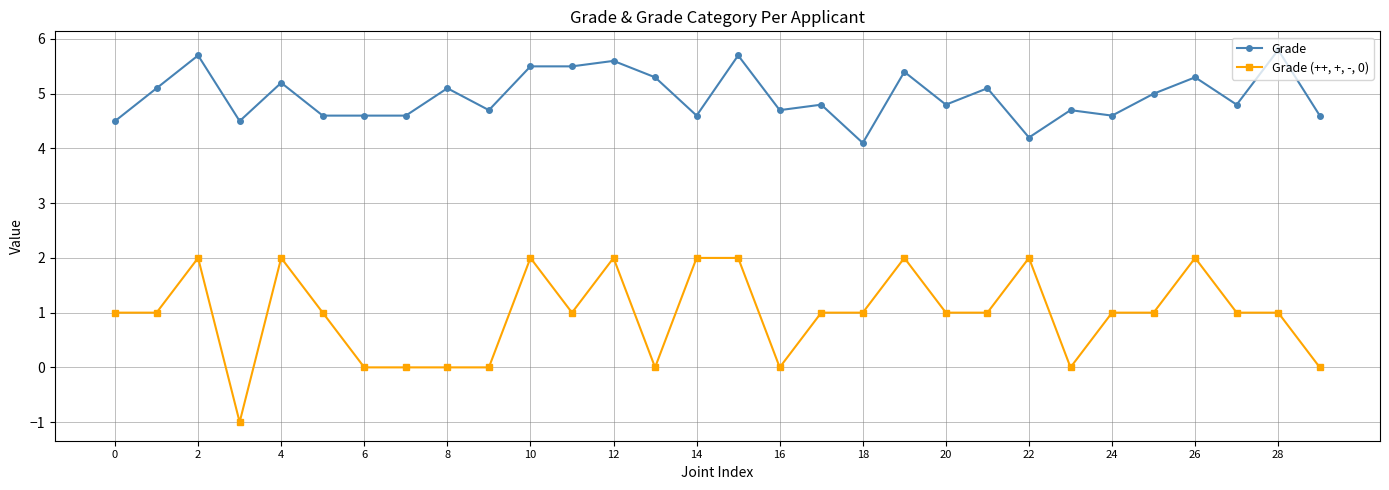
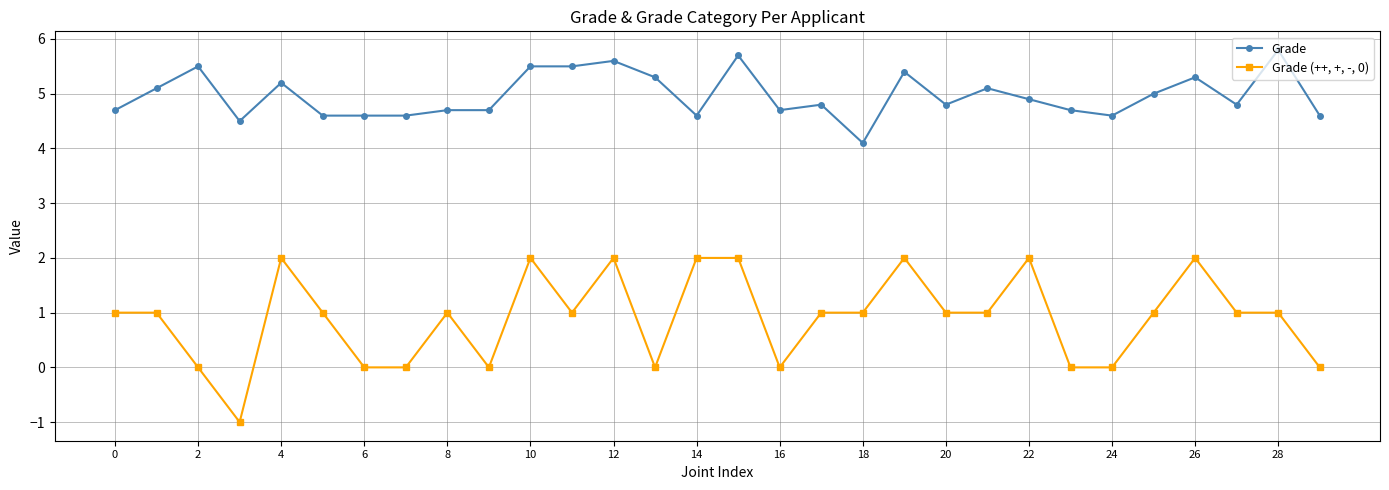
Grade, 0: 4.5 -> 4.7
Grade, 2: 5.7 -> 5.5
Grade (++, +, -, 0), 2: 2 -> 0
Grade, 8: 5.1 -> 4.7
Grade (++, +, -, 0), 8: 0 -> 1
Grade, 22: 4.2 -> 4.9
Grade (++, +, -, 0), 24: 1 -> 0
